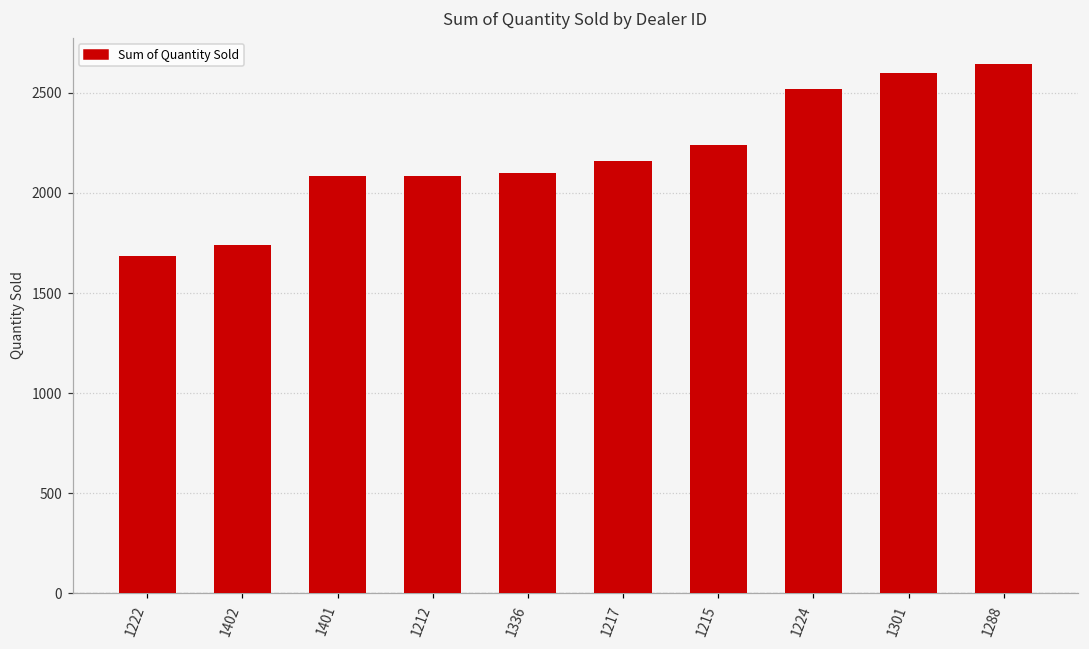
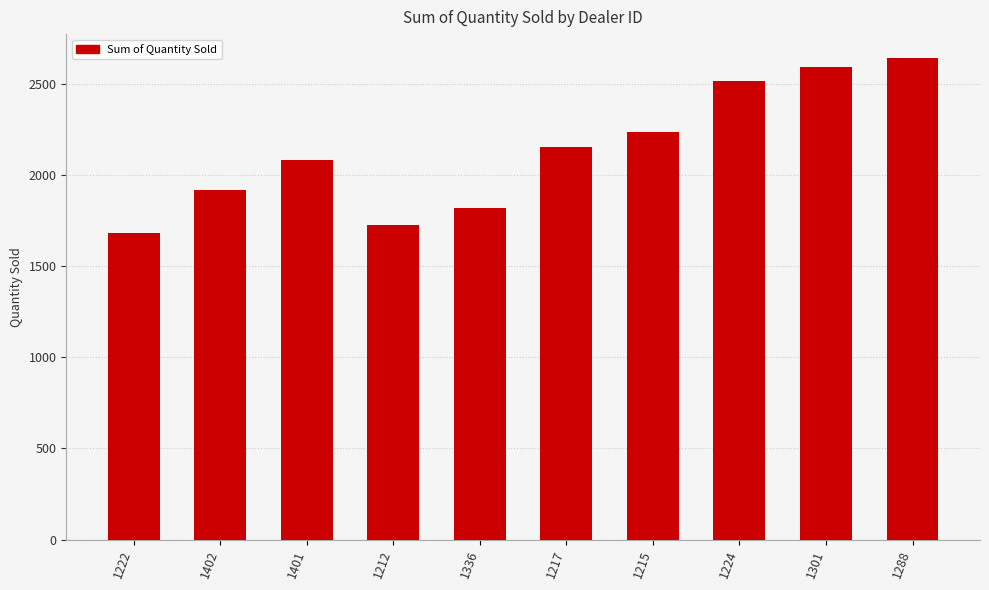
1402: 1740 -> 1920
1212: 2080 -> 1730
1336: 2100 -> 1820
